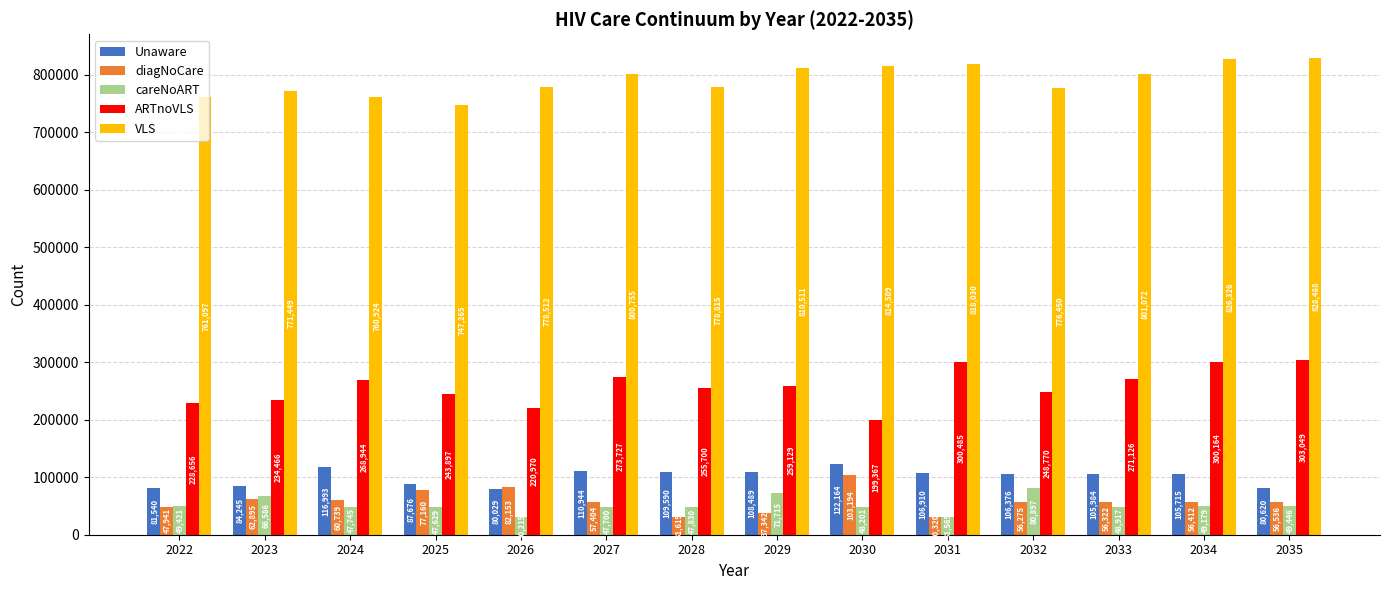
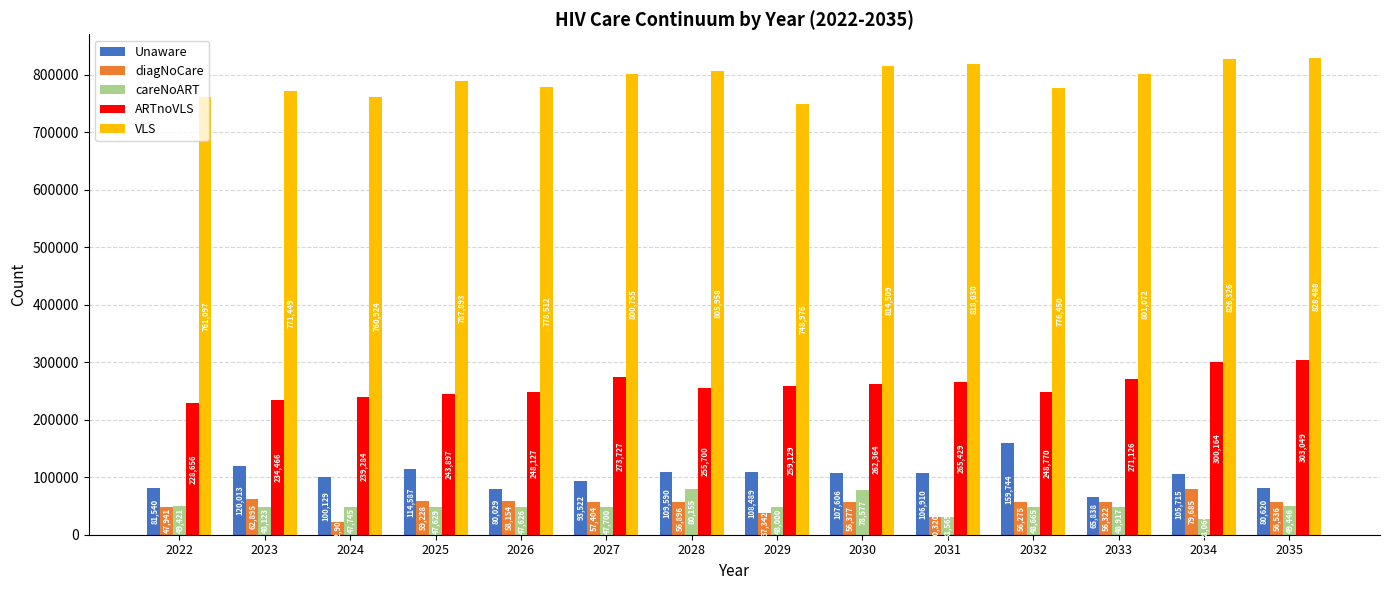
Unaware, 2023: 84,245 -> 120,013
careNoART, 2023: 66,586 -> 48,123
Unaware, 2024: 116,993 -> 100,129
diagNoCare, 2024: 60,739 -> 22,906
ARTnoVLS, 2024: 268,944 -> 239,284
Unaware, 2025: 87,676 -> 114,587
diagNoCare, 2025: 77,160 -> 59,228
VLS, 2025: 747,265 -> 787,893
diagNoCare, 2026: 82,153 -> 58,154
careNoART, 2026: 30,215 -> 47,626
ARTnoVLS, 2026: 220,970 -> 248,127
Unaware, 2027: 110,944 -> 93,522
diagNoCare, 2028: 31,619 -> 56,896
careNoART, 2028: 47,830 -> 80,155
VLS, 2028: 778,815 -> 805,958
careNoART, 2029: 71,715 -> 48,000
VLS, 2029: 810,511 -> 748,976
Unaware, 2030: 122,164 -> 107,606
diagNoCare, 2030: 103,194 -> 56,377
careNoART, 2030: 48,201 -> 78,577
ARTnoVLS, 2030: 199,367 -> 262,364
ARTnoVLS, 2031: 300,485 -> 265,429
Unaware, 2032: 106,376 -> 159,744
careNoART, 2032: 80,897 -> 48,665
Unaware, 2033: 105,984 -> 65,838
diagNoCare, 2034: 56,412 -> 79,685
careNoART, 2034: 49,179 -> 28,064
